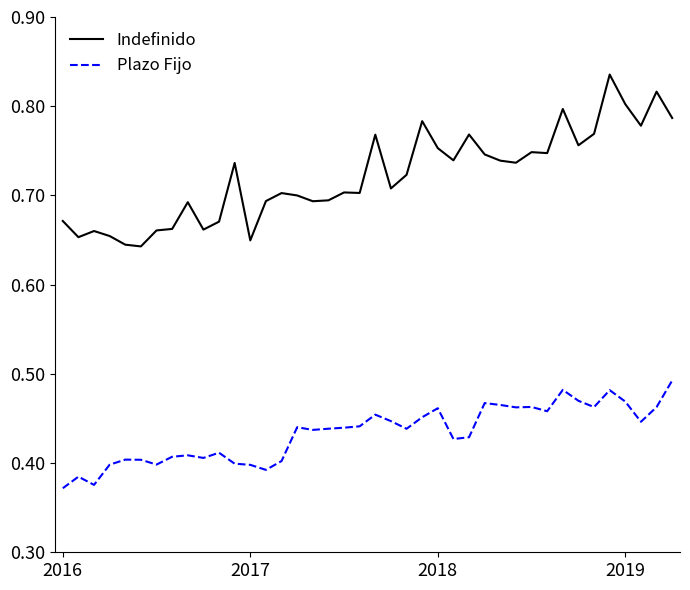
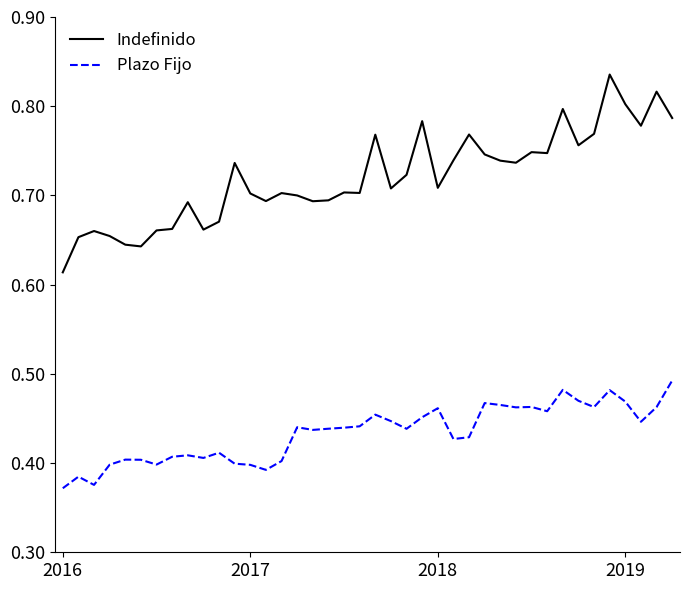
Indefinido, 2016: 0.67 -> 0.61
Indefinido, 2017: 0.65 -> 0.70
Indefinido, 2018: 0.75 -> 0.71
